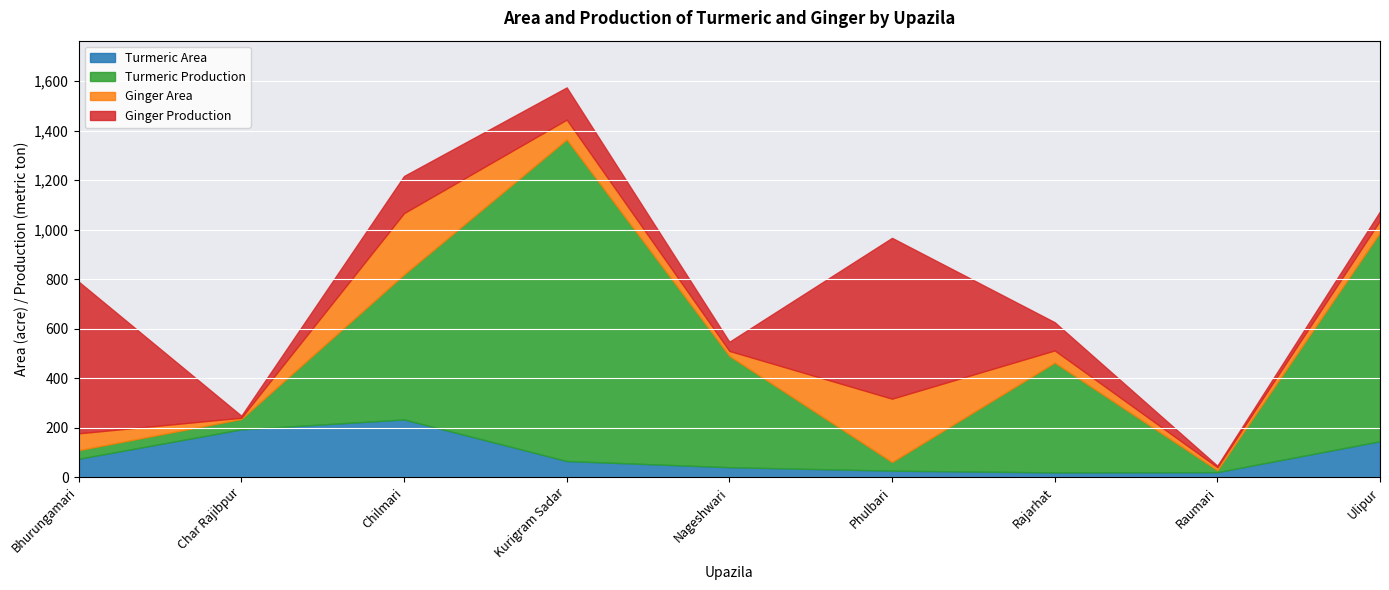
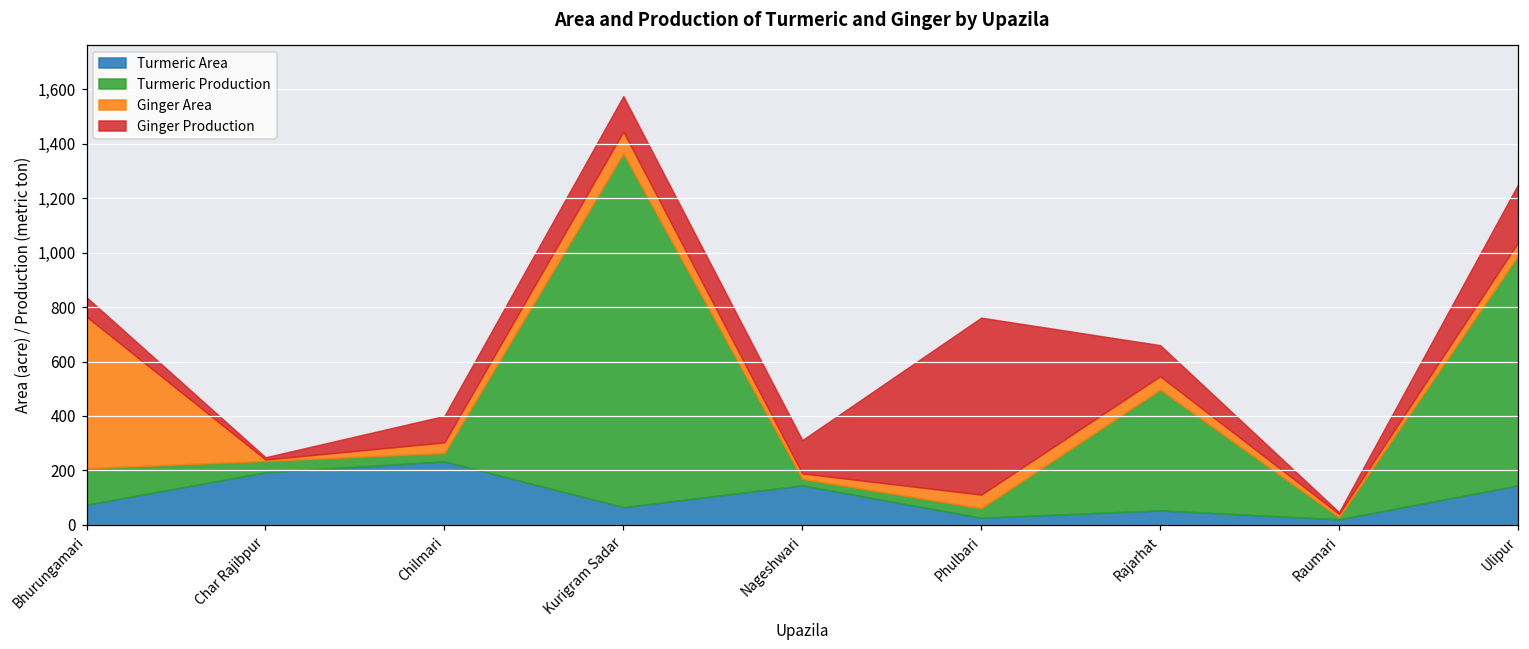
Turmeric Production, Bhurungamari: 40 -> 130
Ginger Area, Bhurungamari: 70 -> 560
Ginger Production, Bhurungamari: 610 -> 70
Turmeric Production, Chilmari: 590 -> 30
Ginger Area, Chilmari: 250 -> 40
Ginger Production, Chilmari: 150 -> 100
Turmeric Area, Nageshwari: 40 -> 150
Turmeric Production, Nageshwari: 450 -> 20
Ginger Production, Nageshwari: 40 -> 120
Ginger Area, Phulbari: 260 -> 50
Turmeric Area, Rajarhat: 20 -> 50
Ginger Production, Ulipur: 40 -> 210
